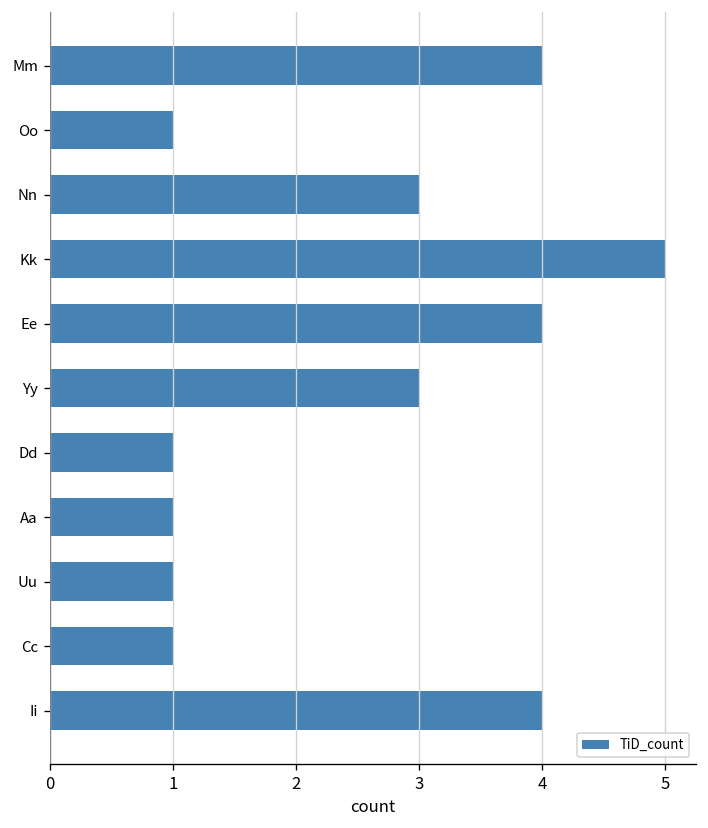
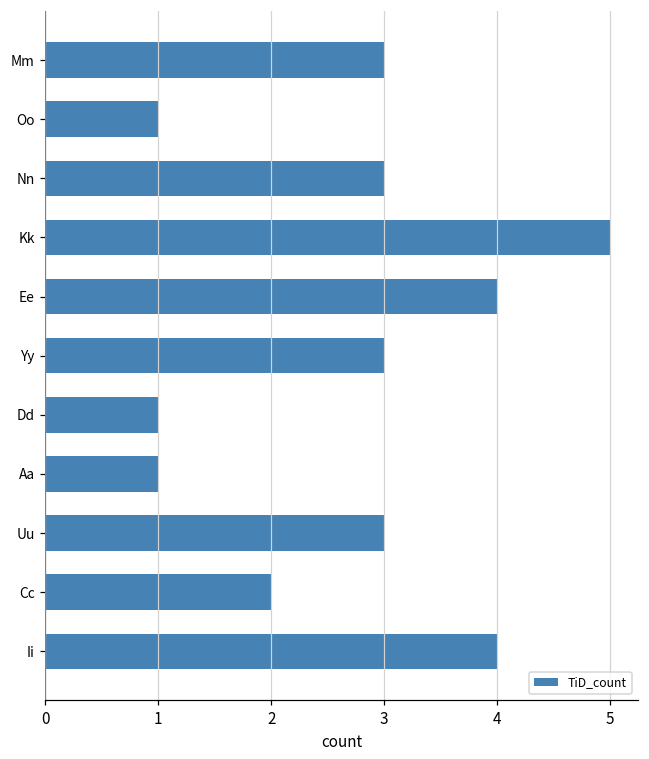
Mm: 4 -> 3
Uu: 1 -> 3
Cc: 1 -> 2
